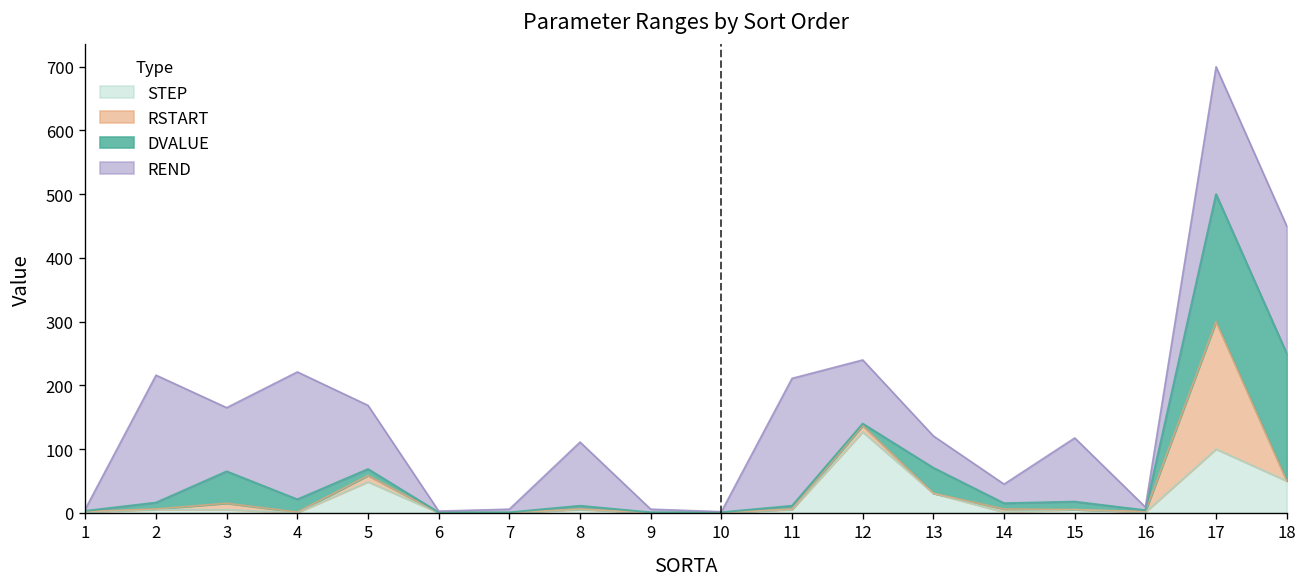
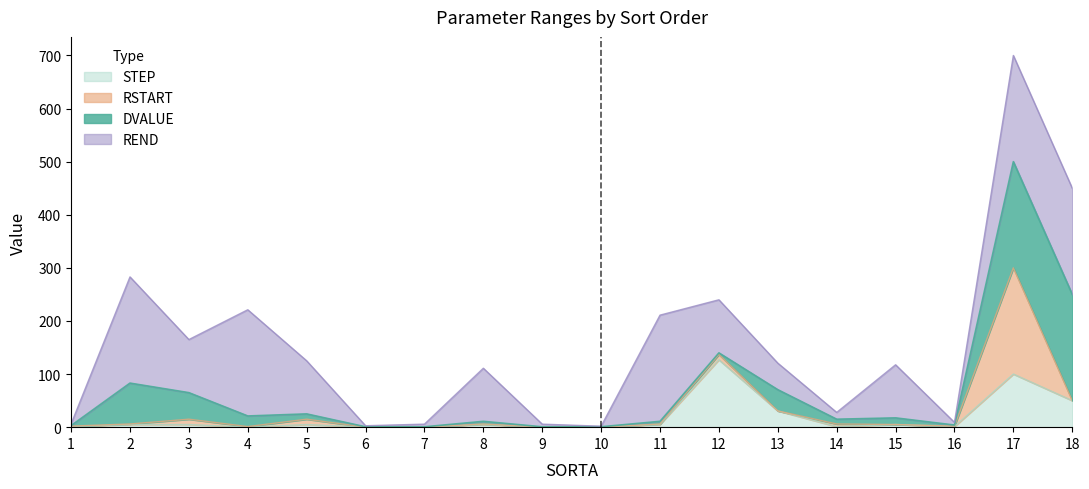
DVALUE, 2: 10 -> 80
STEP, 5: 50 -> 10
REND, 14: 30 -> 10
